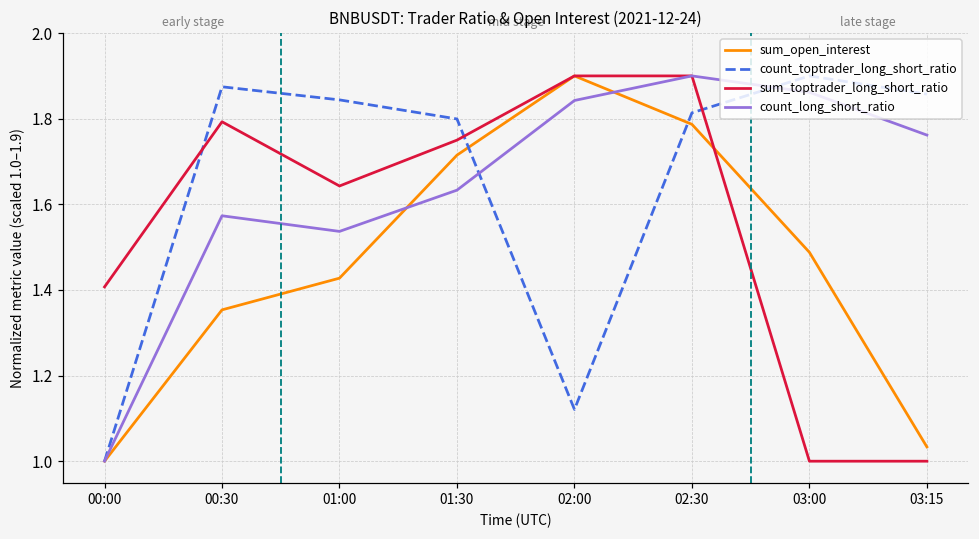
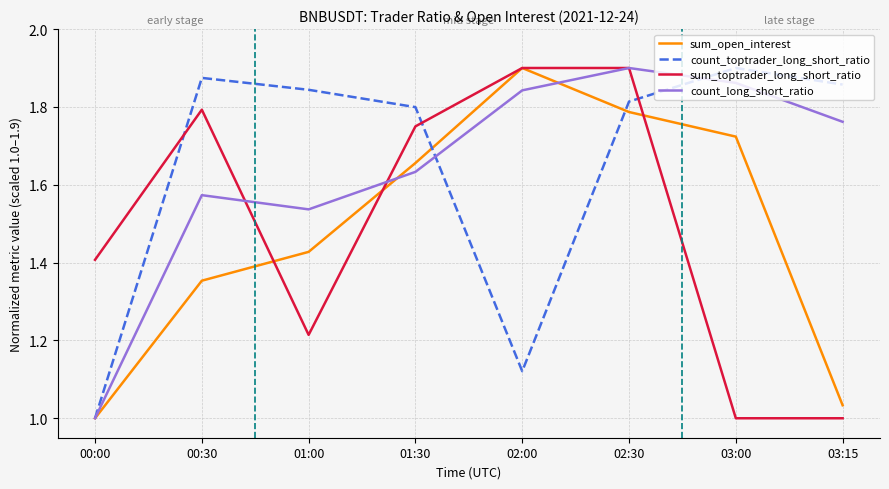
sum_toptrader_long_short_ratio, 01:00: 1.64 -> 1.21
sum_open_interest, 01:30: 1.71 -> 1.66
sum_open_interest, 03:00: 1.49 -> 1.72
